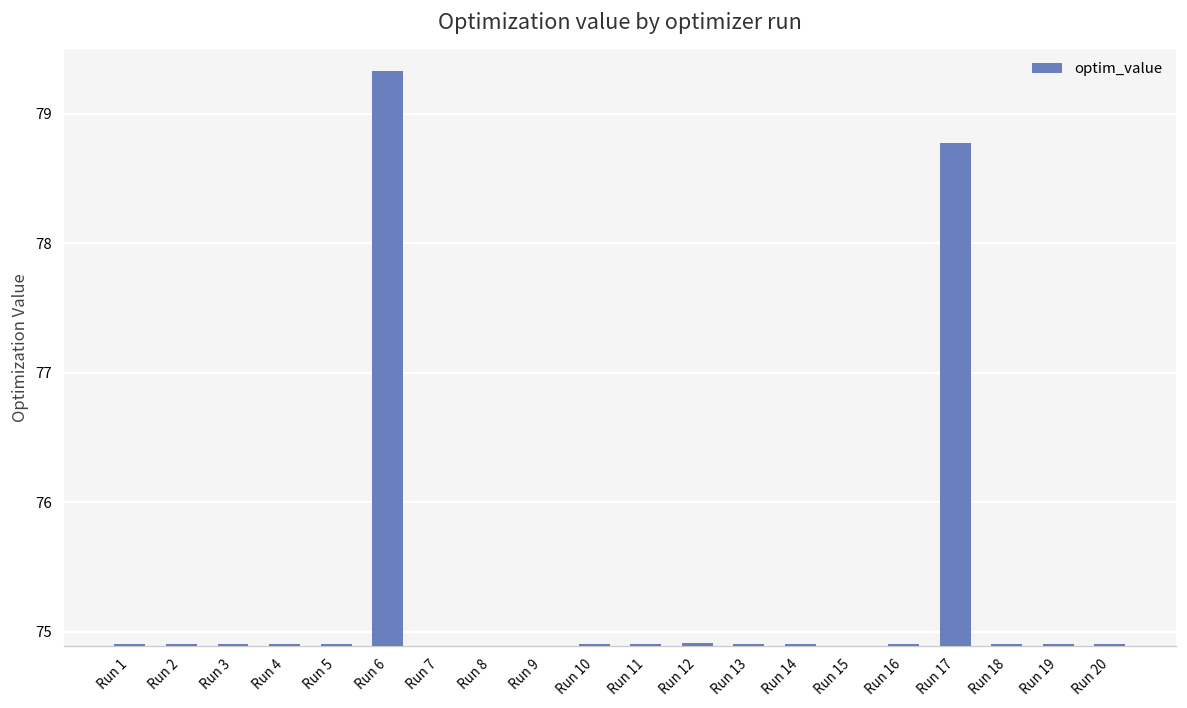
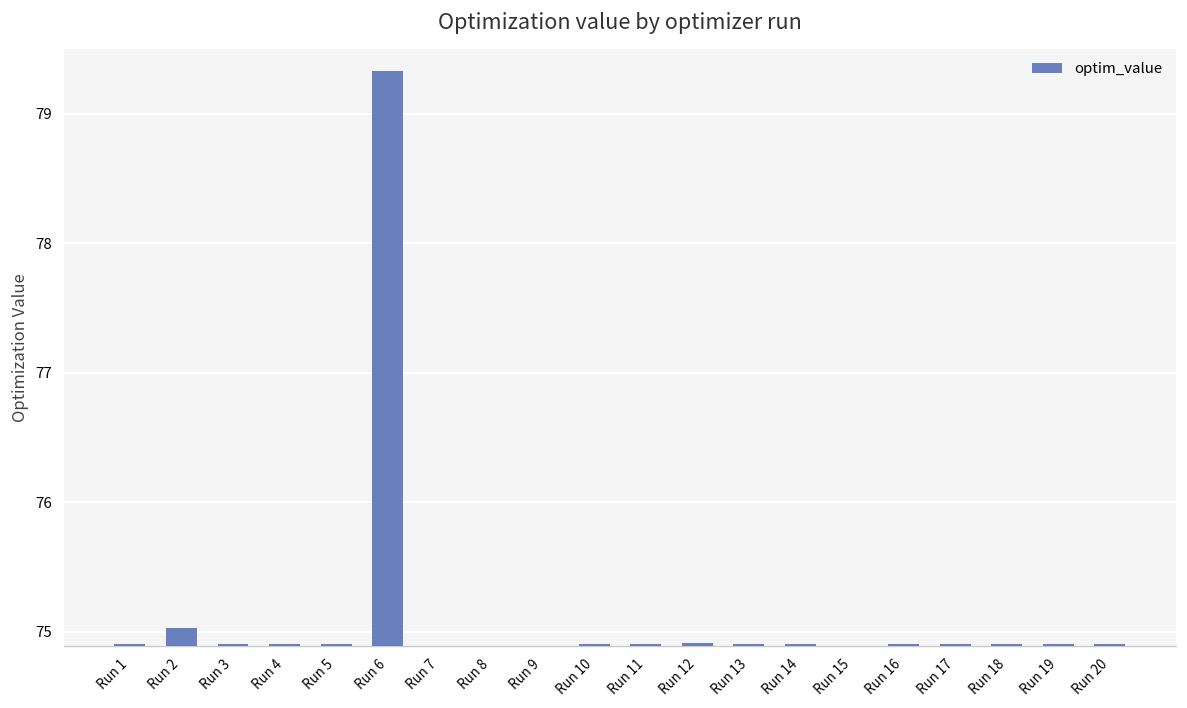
Run 2: 74.90 -> 75.03
Run 17: 78.77 -> 74.90
